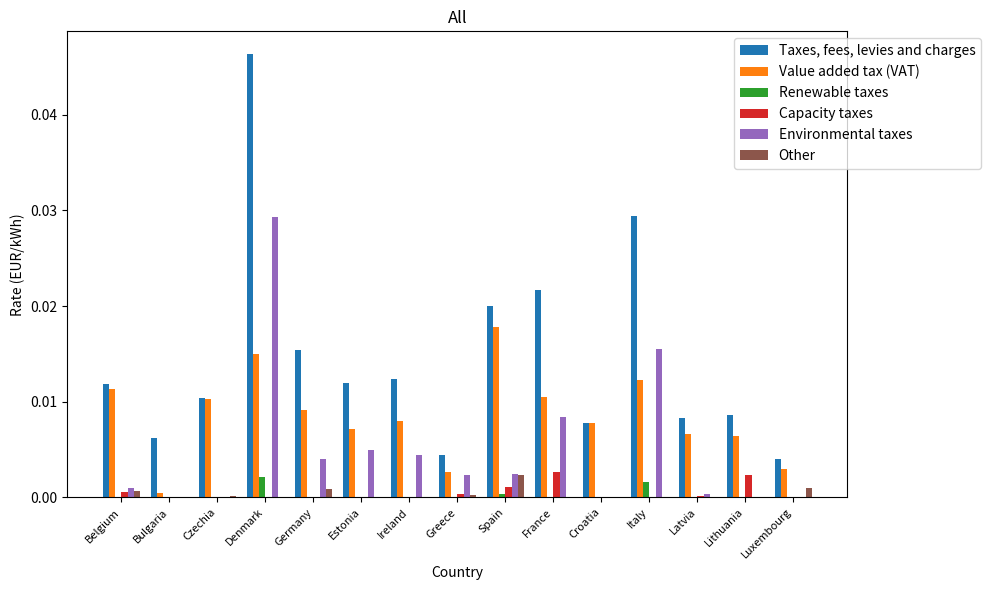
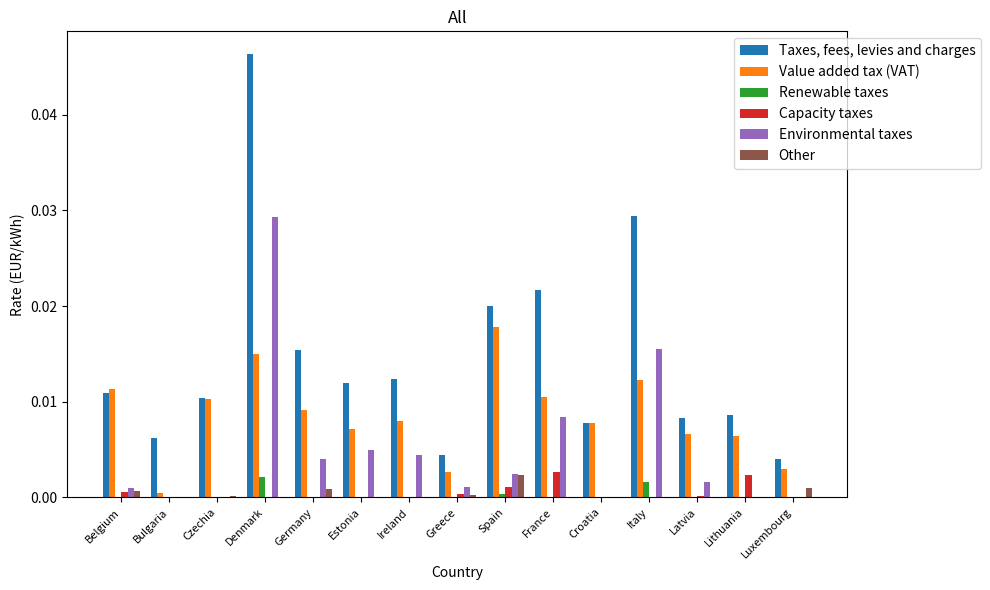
Taxes, fees, levies and charges, Belgium: 0.012 -> 0.011
Environmental taxes, Greece: 0.002 -> 0.001
Environmental taxes, Latvia: 0.000 -> 0.002
